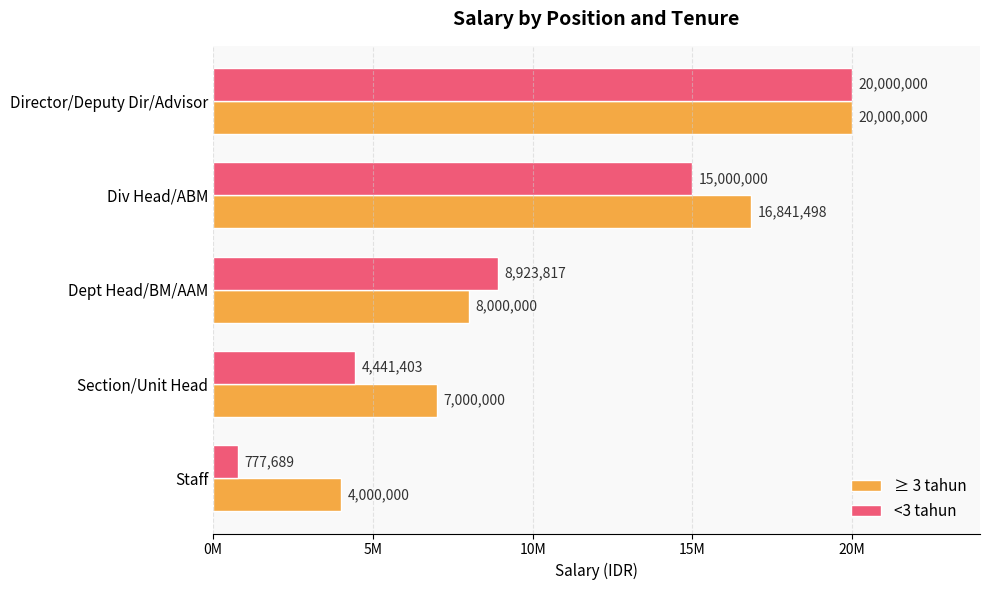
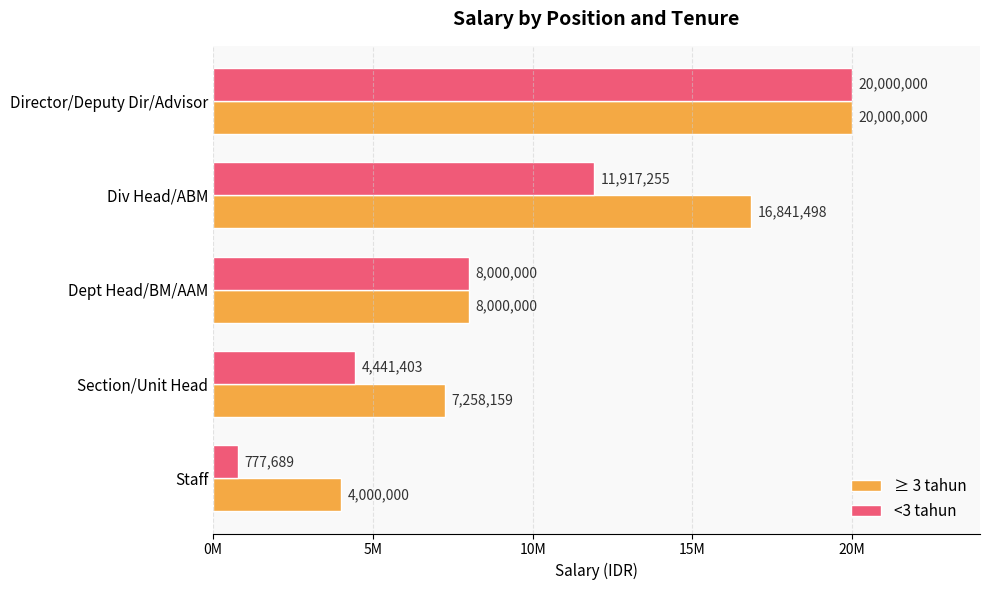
<3 tahun, Div Head/ABM: 15,000,000 -> 11,917,255
<3 tahun, Dept Head/BM/AAM: 8,923,817 -> 8,000,000
≥ 3 tahun, Section/Unit Head: 7,000,000 -> 7,258,159
